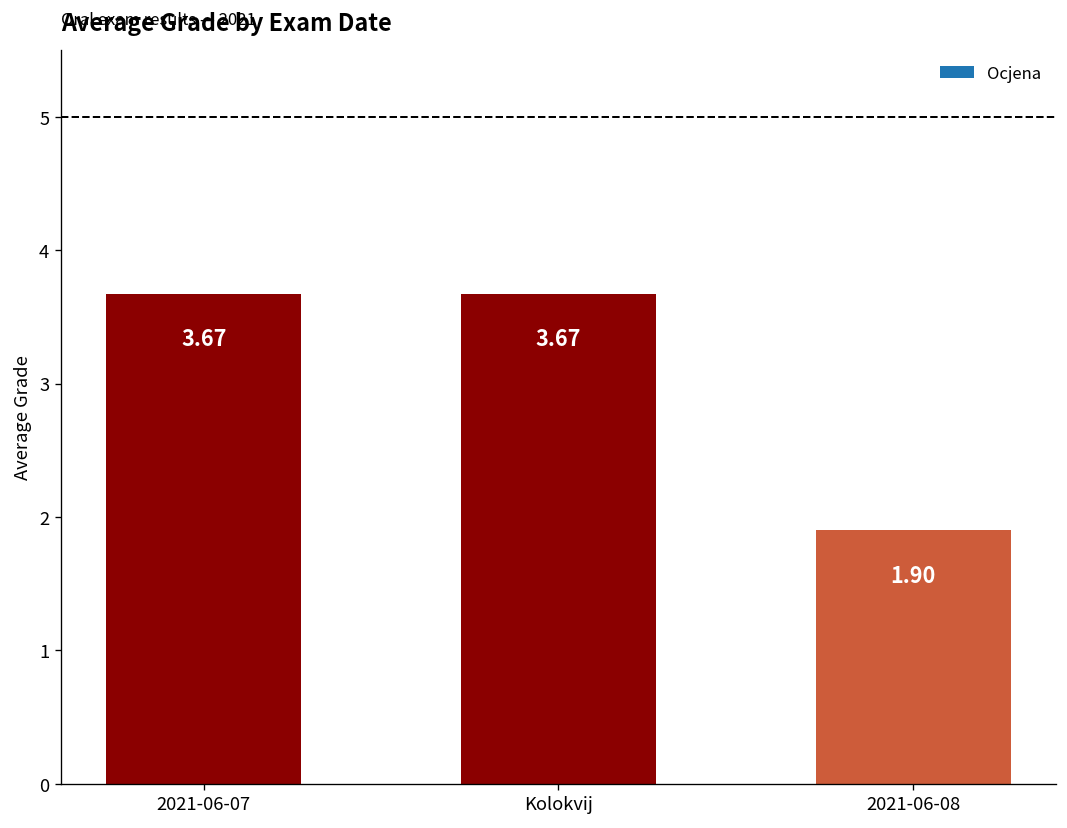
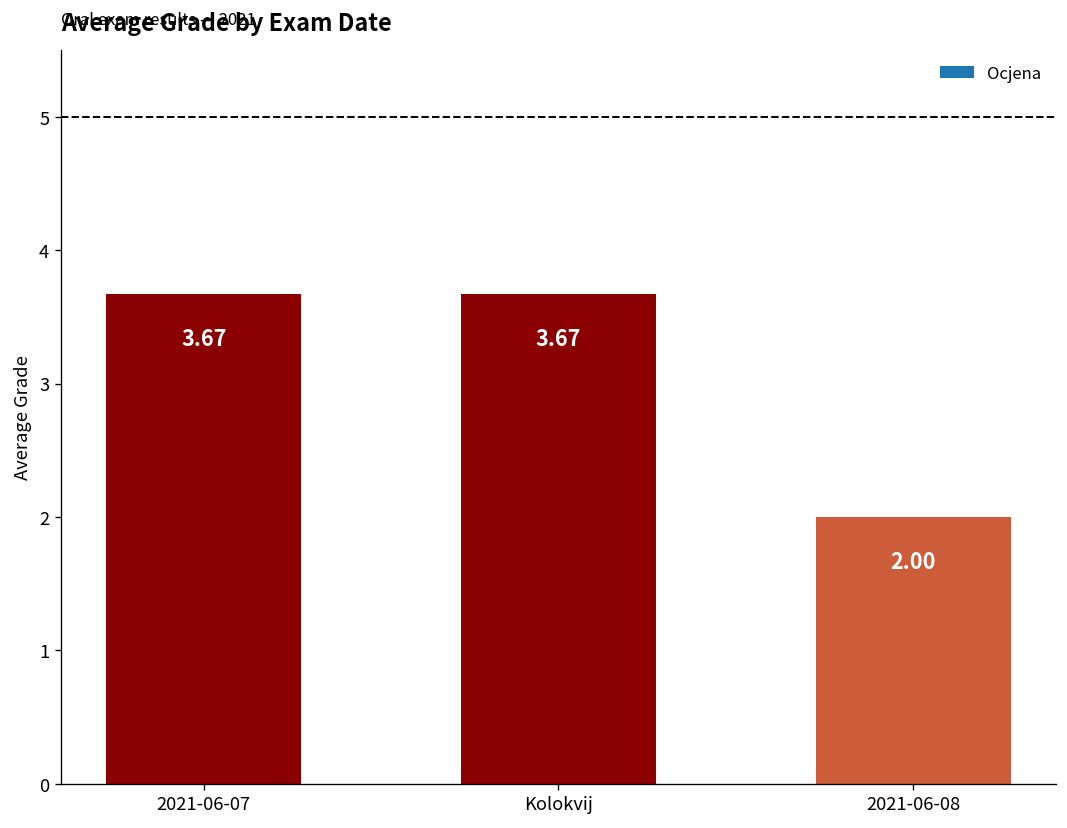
2021-06-08: 1.90 -> 2.00
